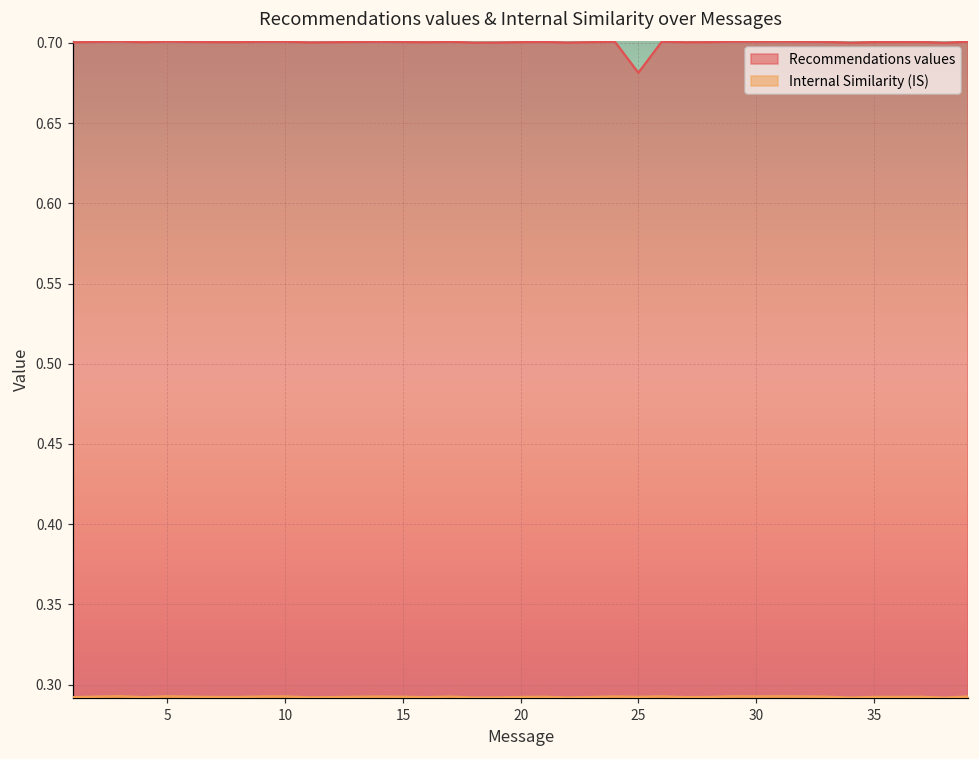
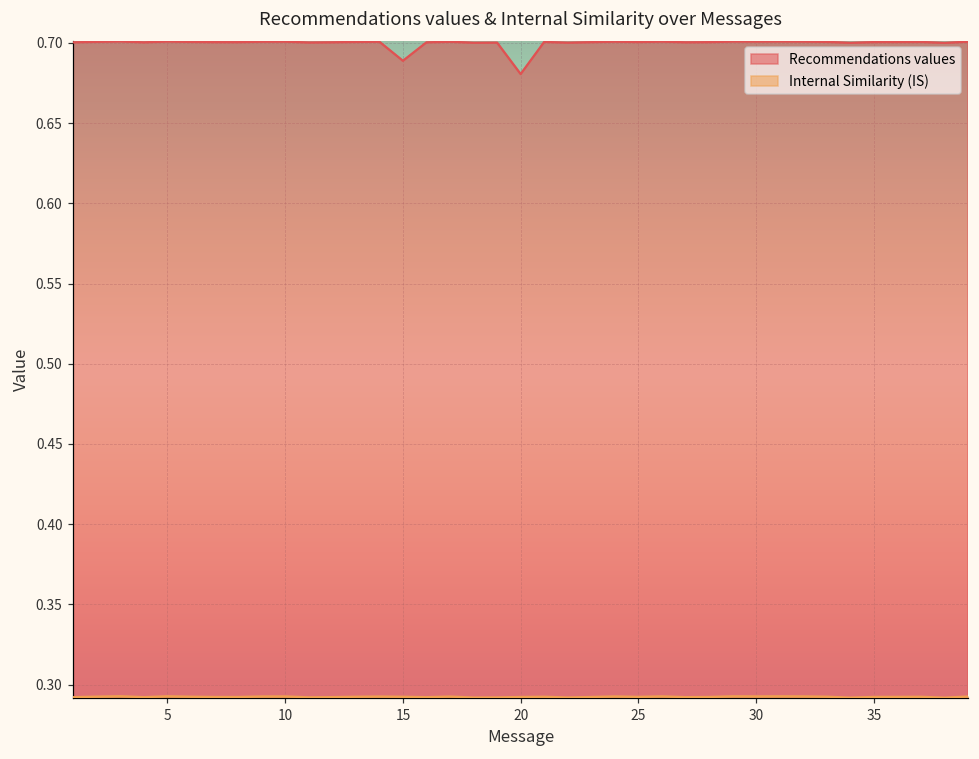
Recommendations values, 15: 0.701 -> 0.689
Recommendations values, 20: 0.700 -> 0.681
Recommendations values, 25: 0.681 -> 0.701
